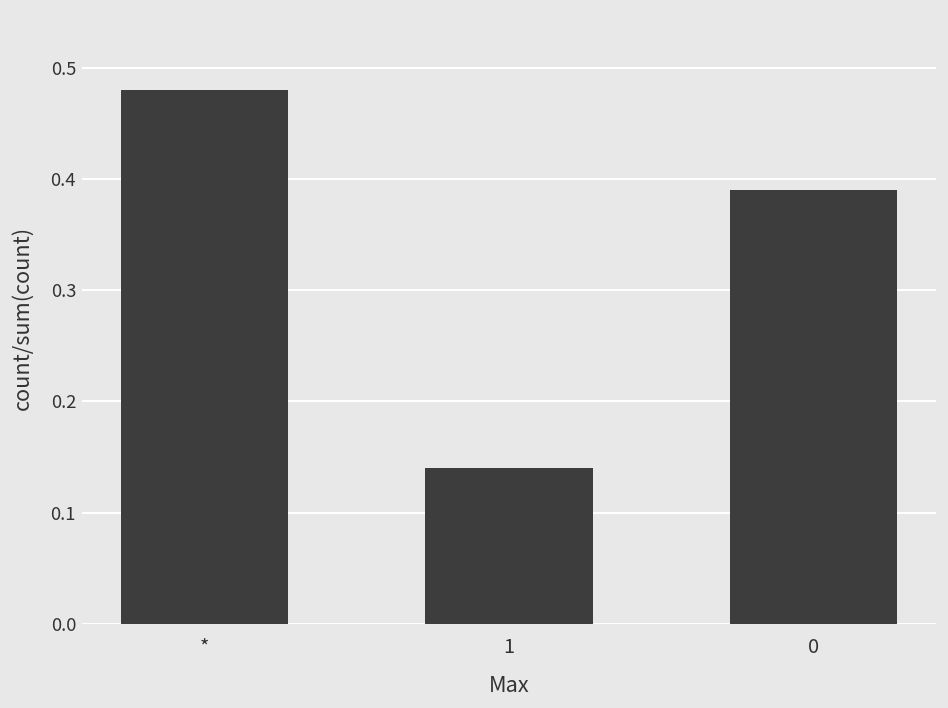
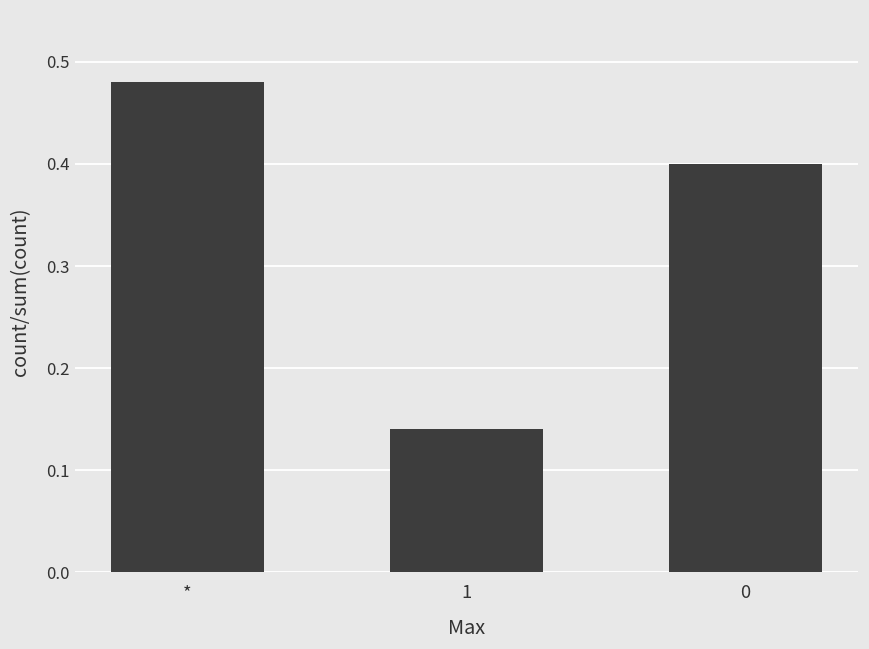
0: 0.39 -> 0.40
